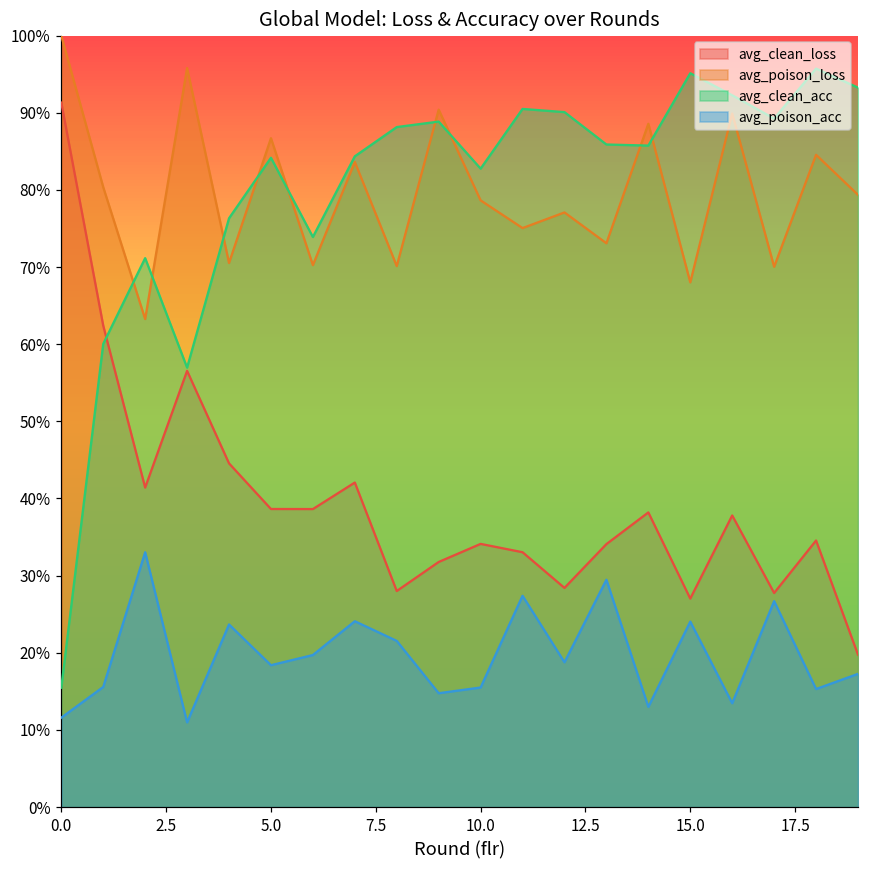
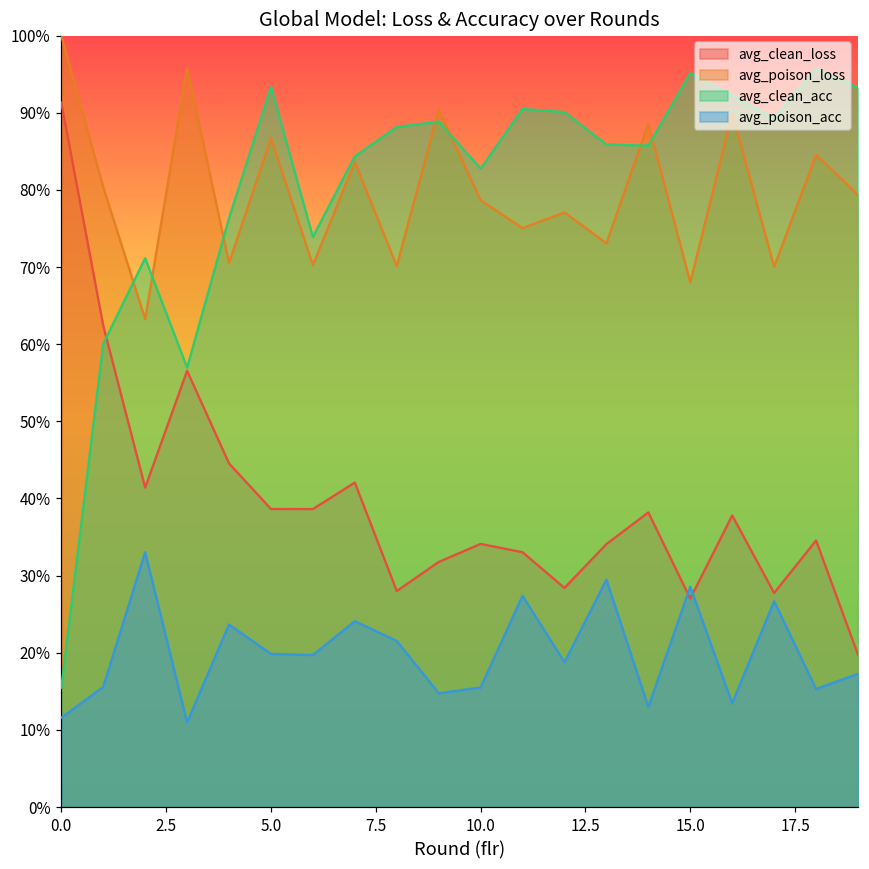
avg_clean_acc, 5.0: 84% -> 93%
avg_poison_acc, 5.0: 18% -> 20%
avg_poison_acc, 15.0: 24% -> 29%
